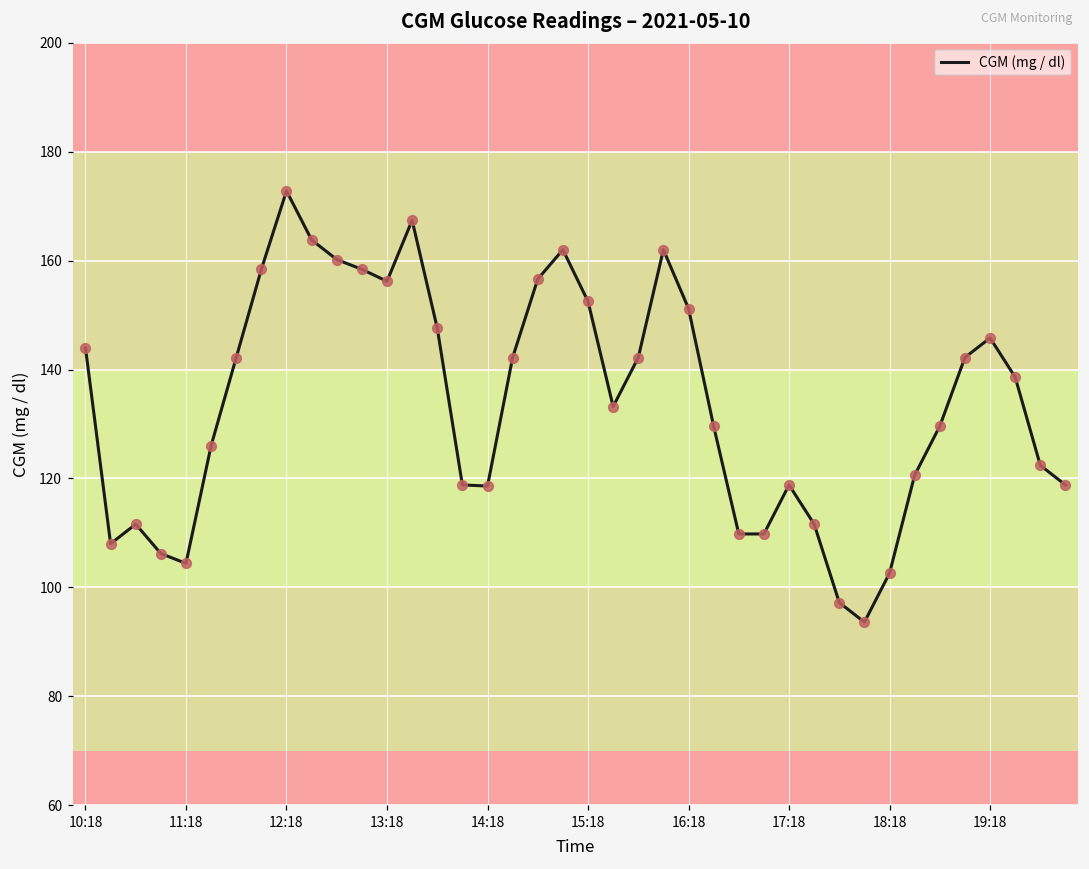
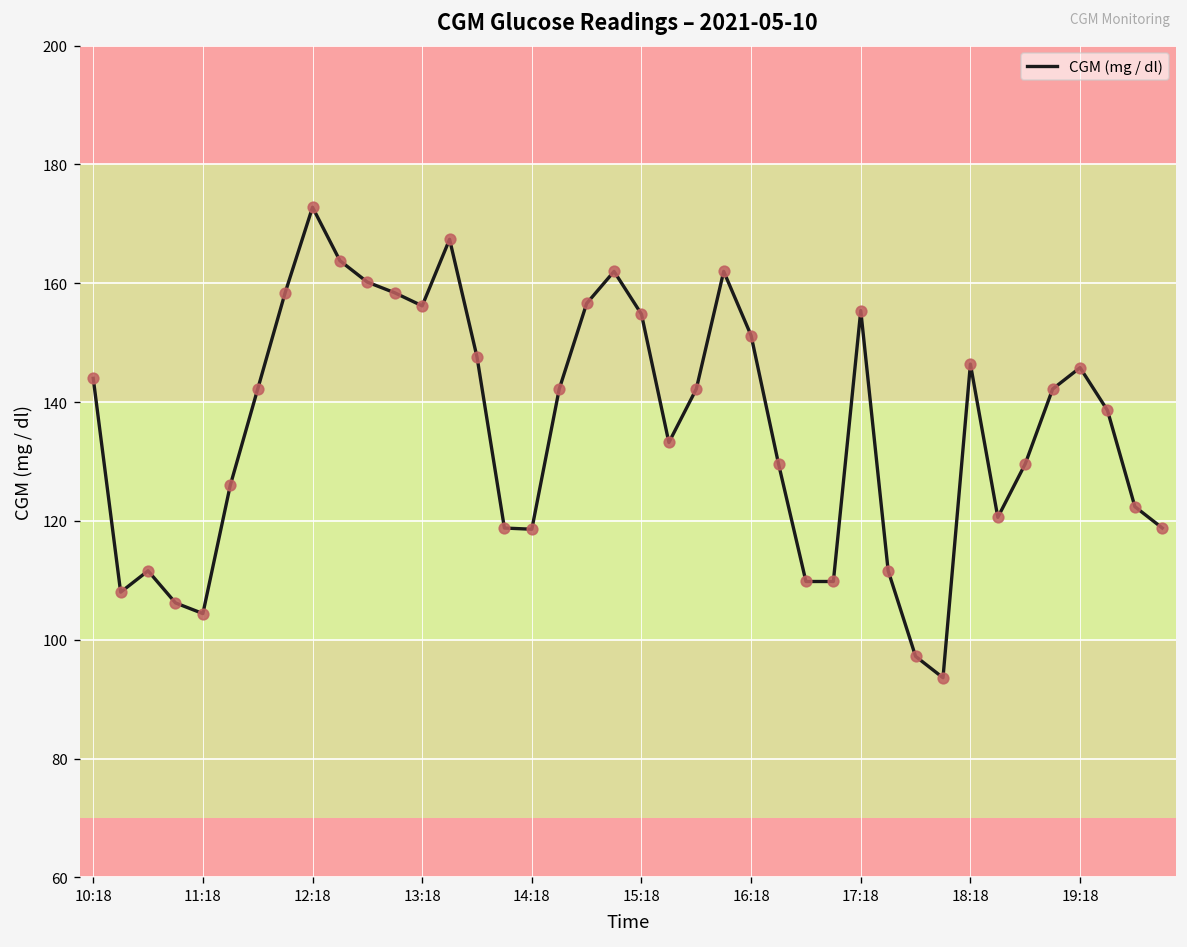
15:18: 153 -> 155
17:18: 119 -> 155
18:18: 103 -> 146
